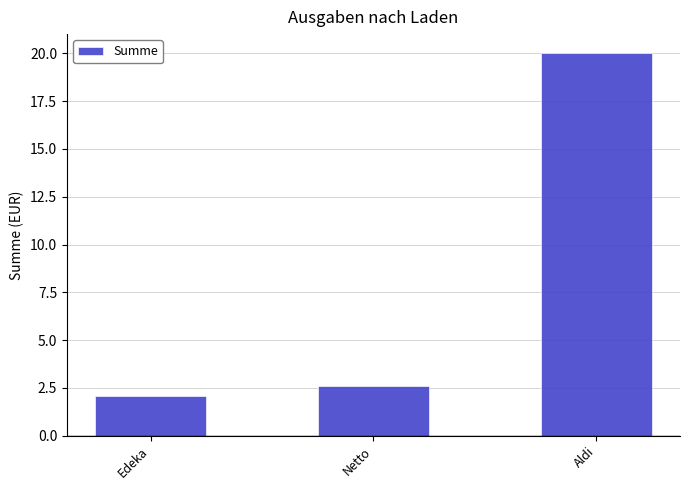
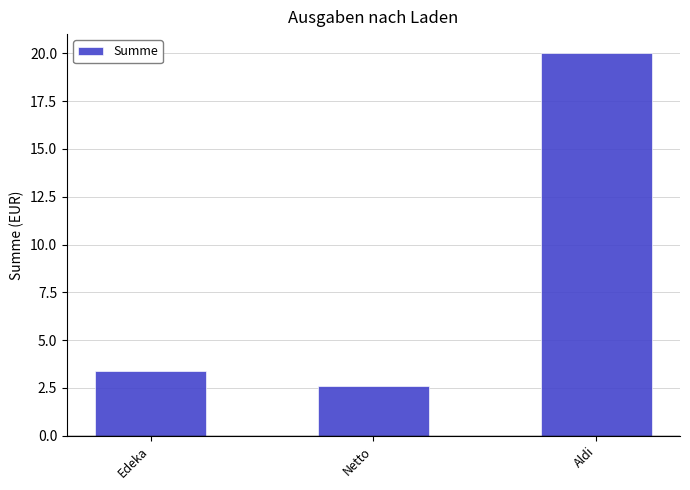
Edeka: 2.1 -> 3.4
